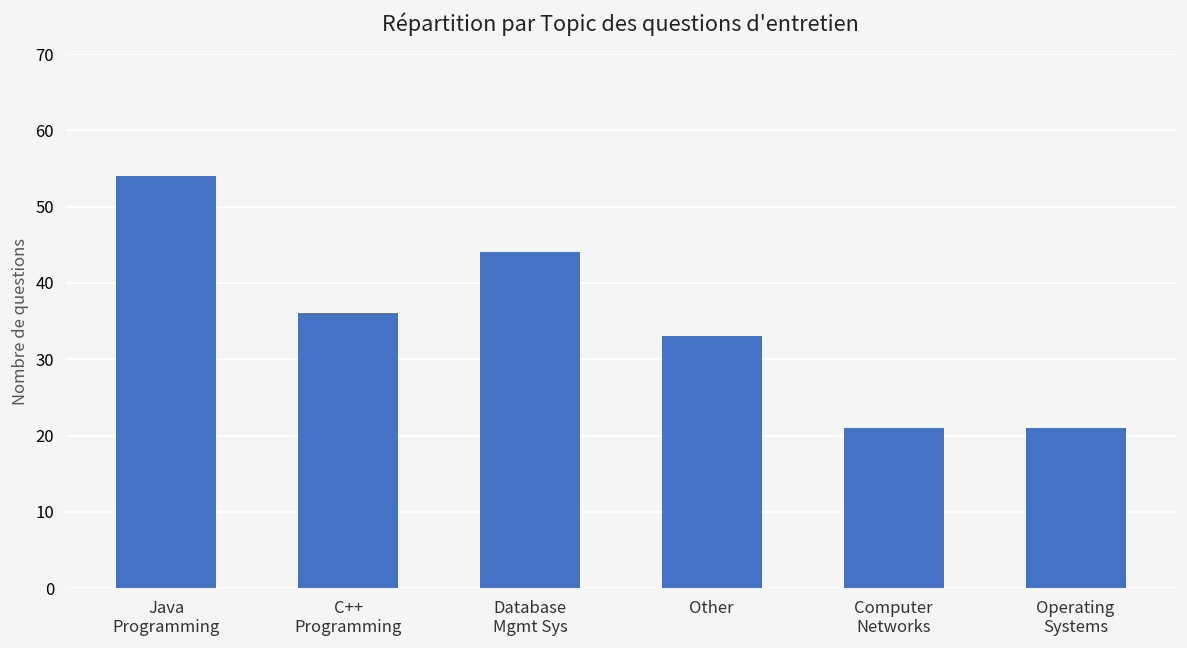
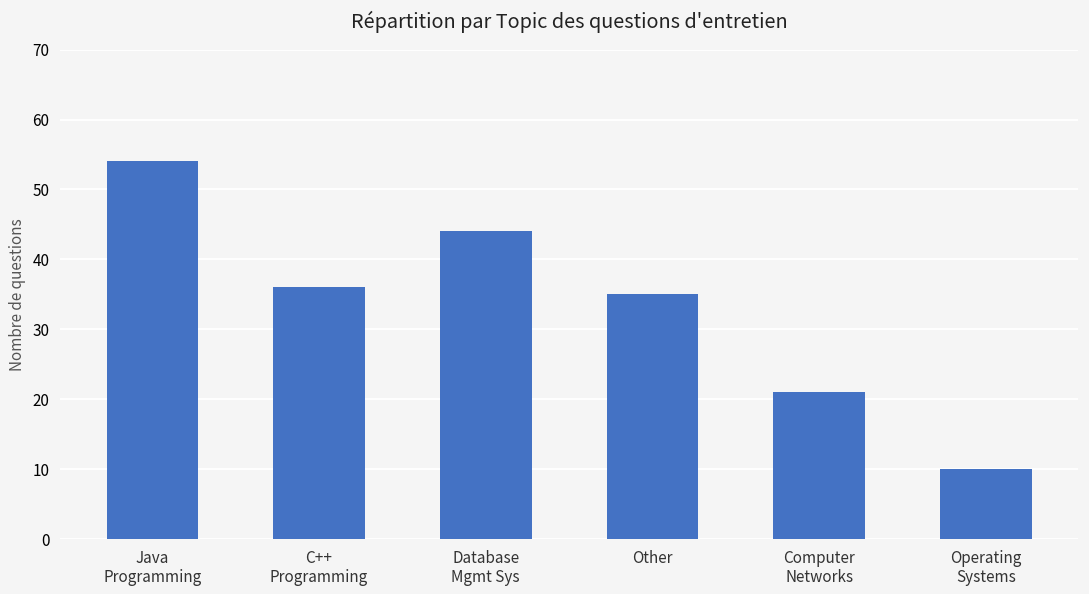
Other: 33 -> 35
Operating Systems: 21 -> 10
